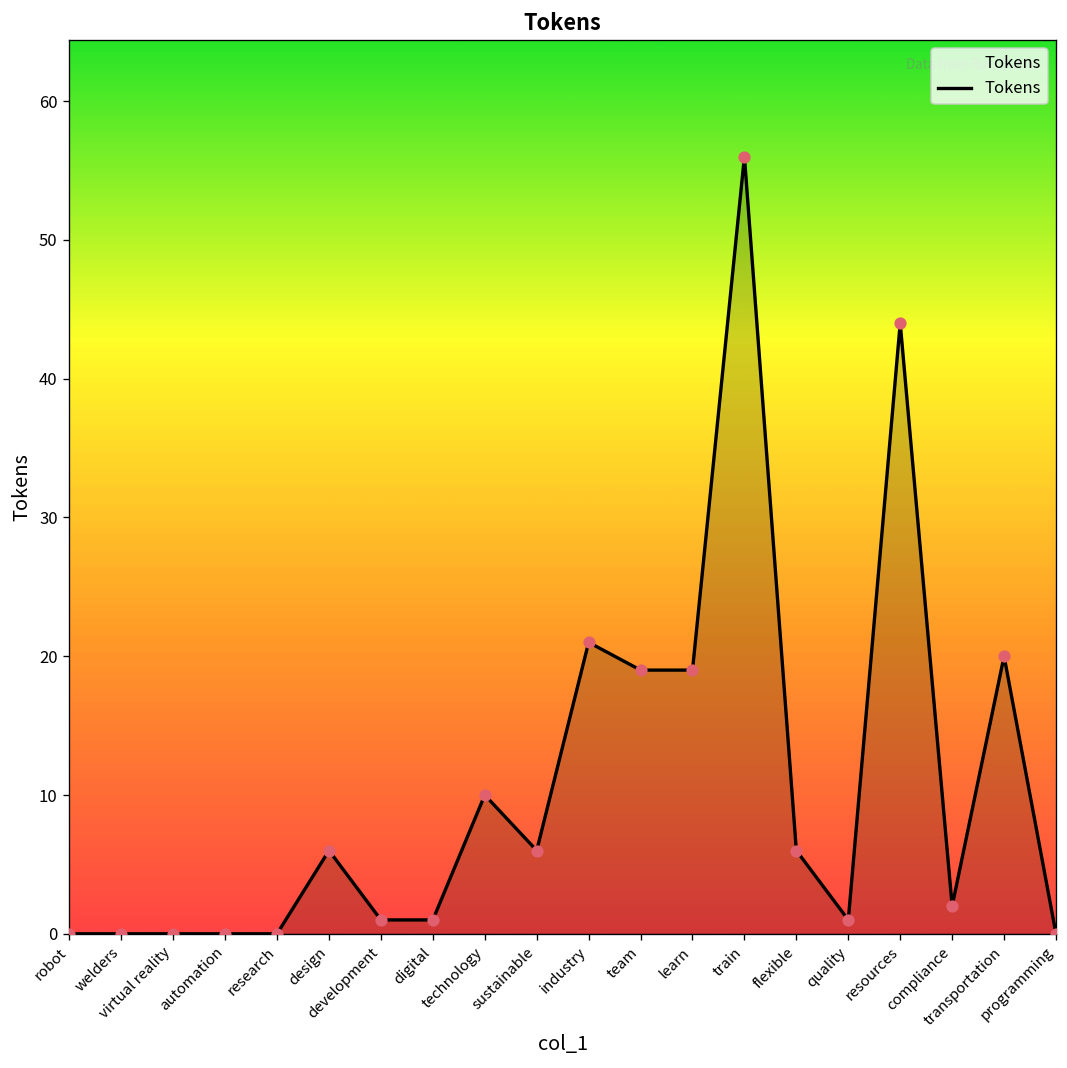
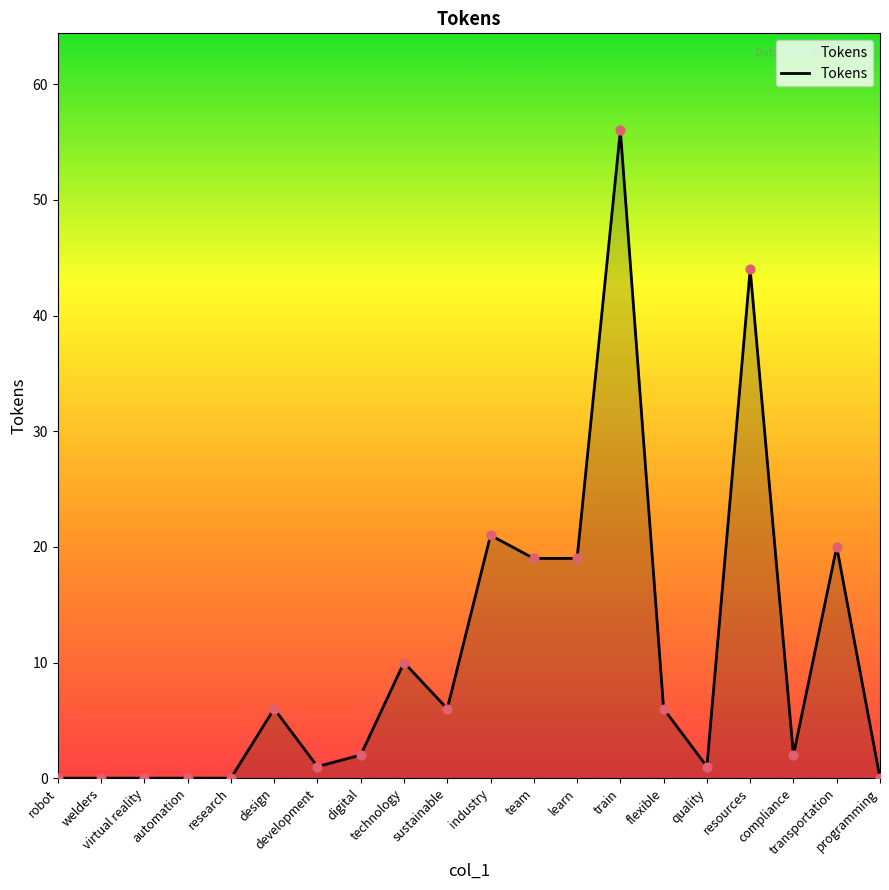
digital: 1 -> 2
